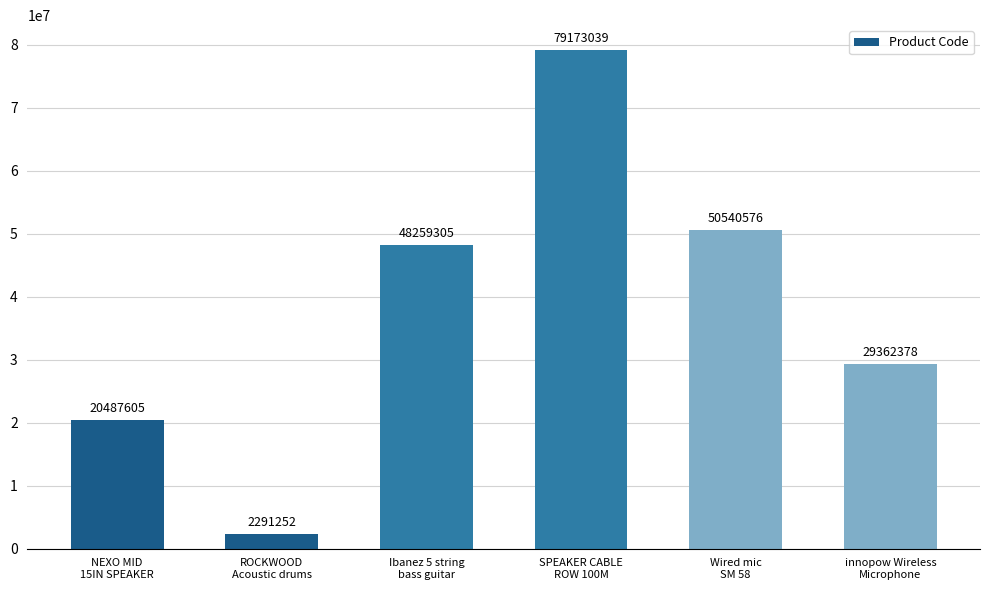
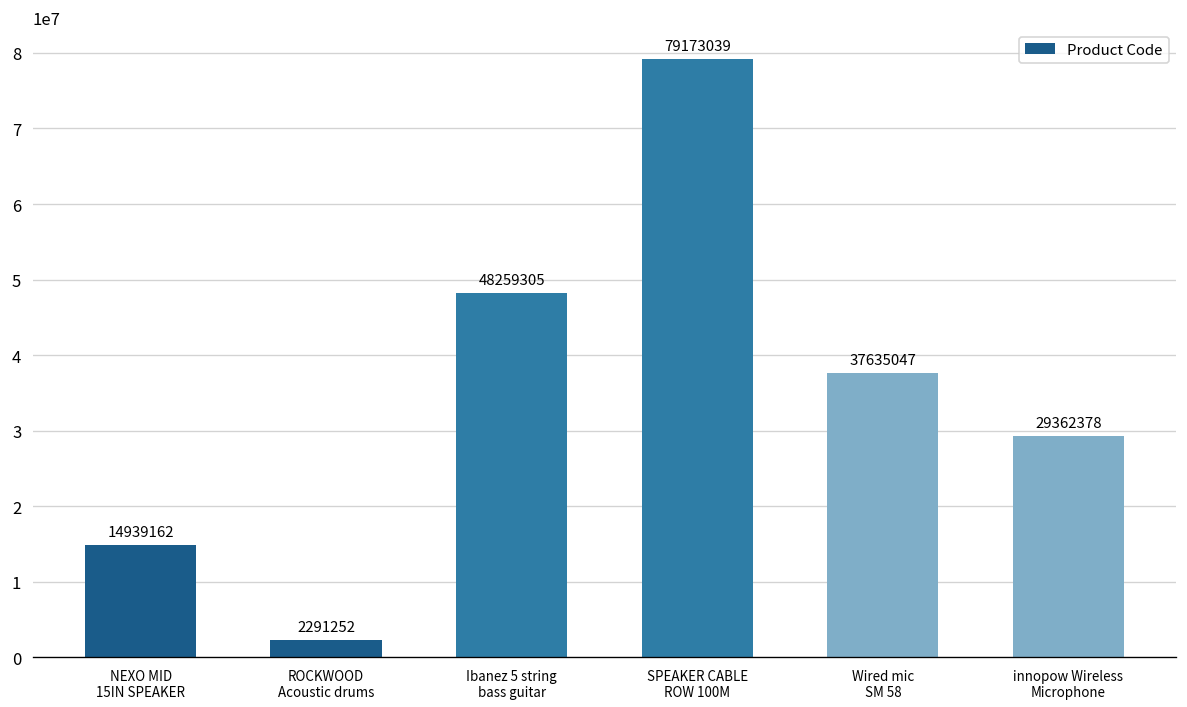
NEXO MID 15IN SPEAKER: 20487605 -> 14939162
Wired mic SM 58: 50540576 -> 37635047
